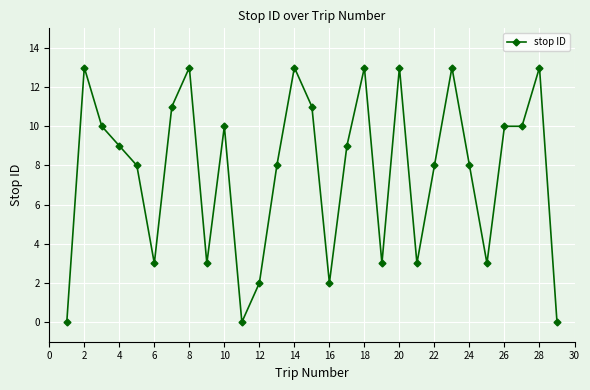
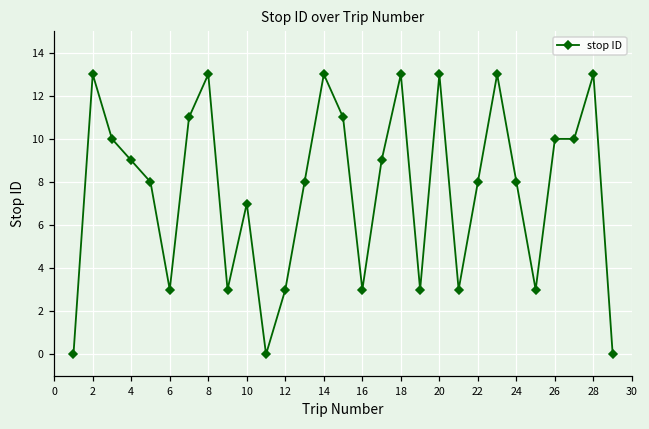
10: 10 -> 7
12: 2 -> 3
16: 2 -> 3
